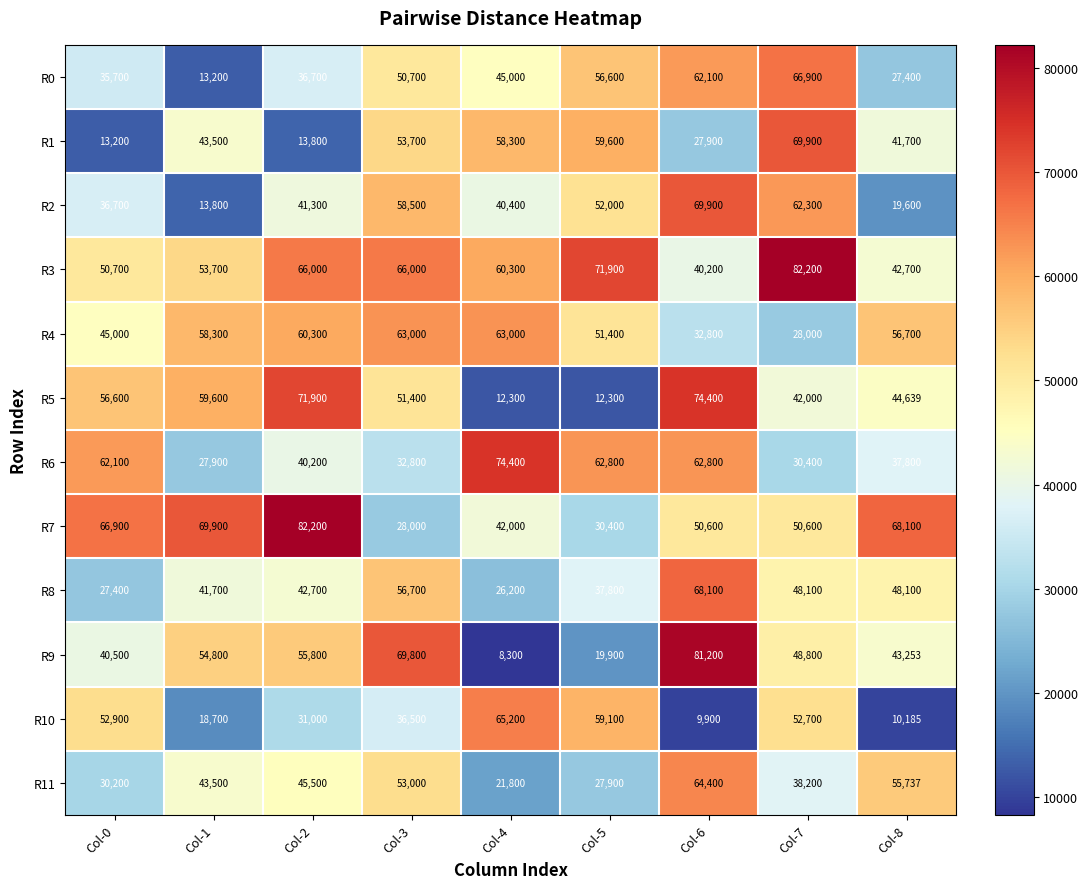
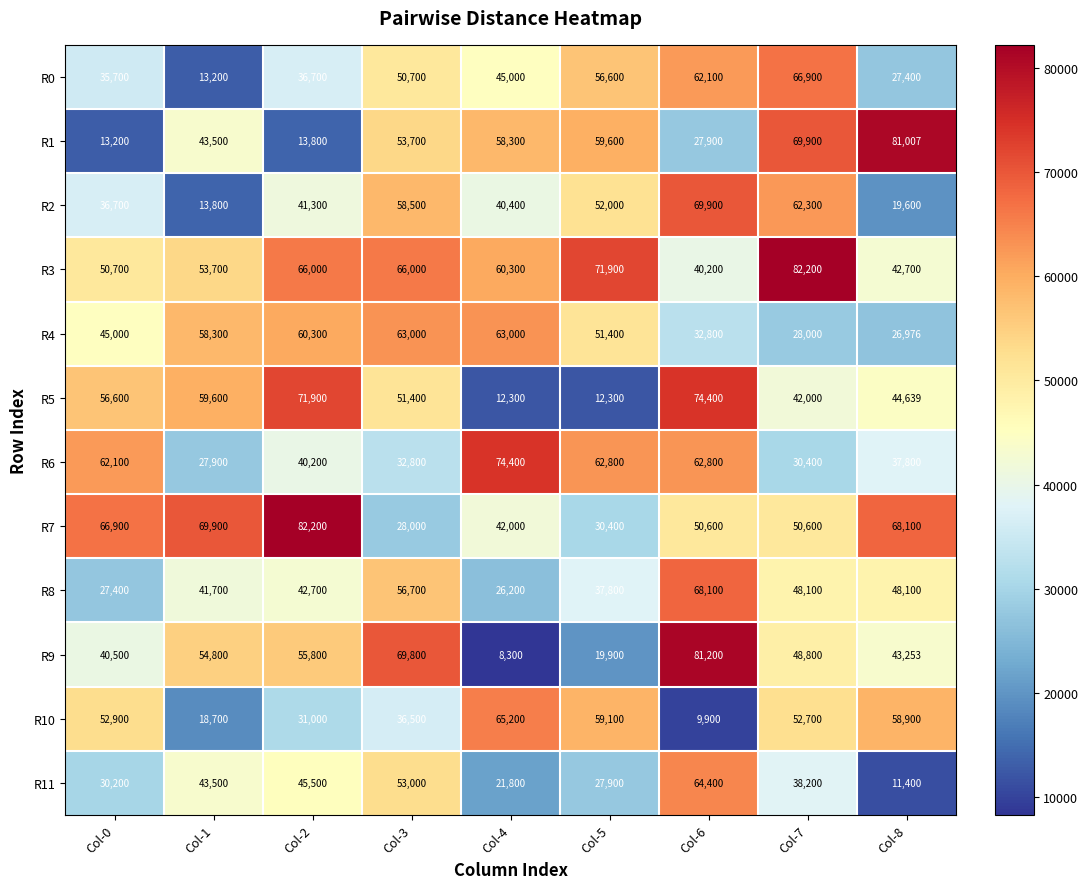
R1, Col-8: 41,700 -> 81,007
R4, Col-8: 56,700 -> 26,976
R10, Col-8: 10,185 -> 58,900
R11, Col-8: 55,737 -> 11,400
